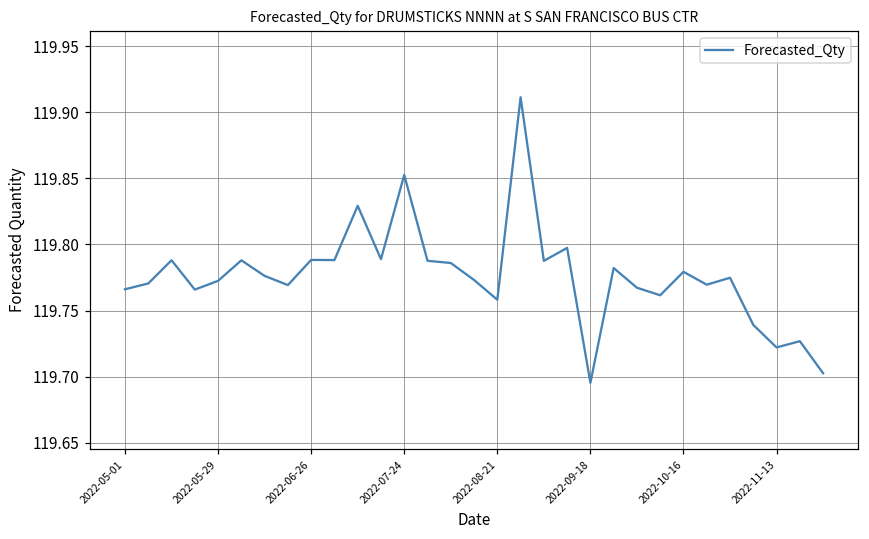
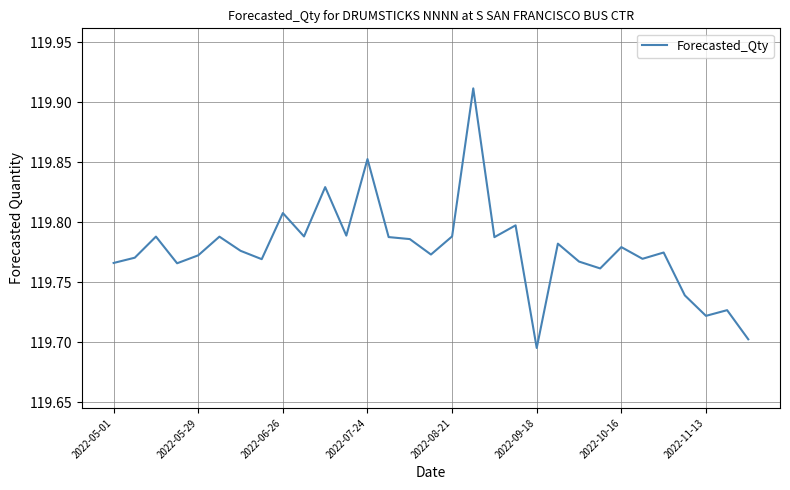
2022-06-26: 119.788 -> 119.808
2022-08-21: 119.758 -> 119.788
